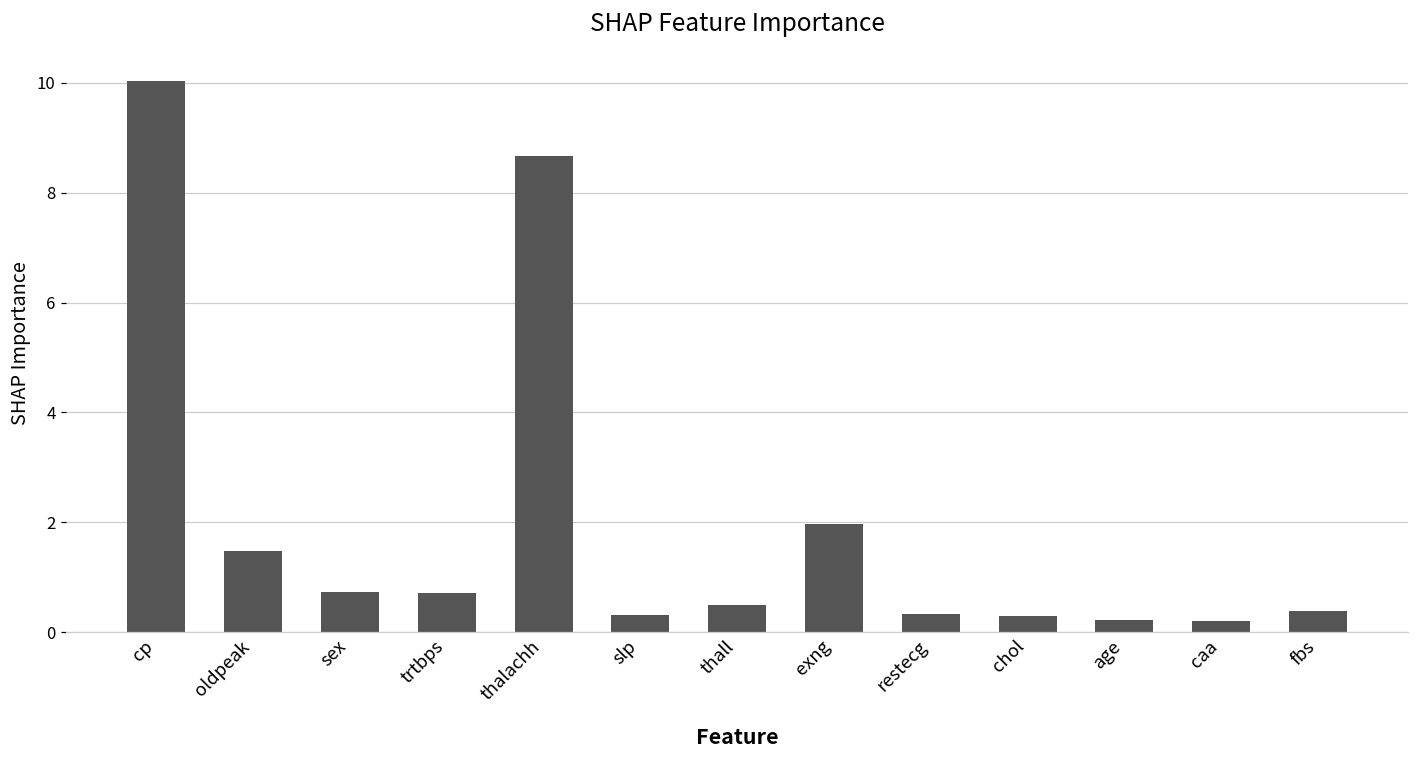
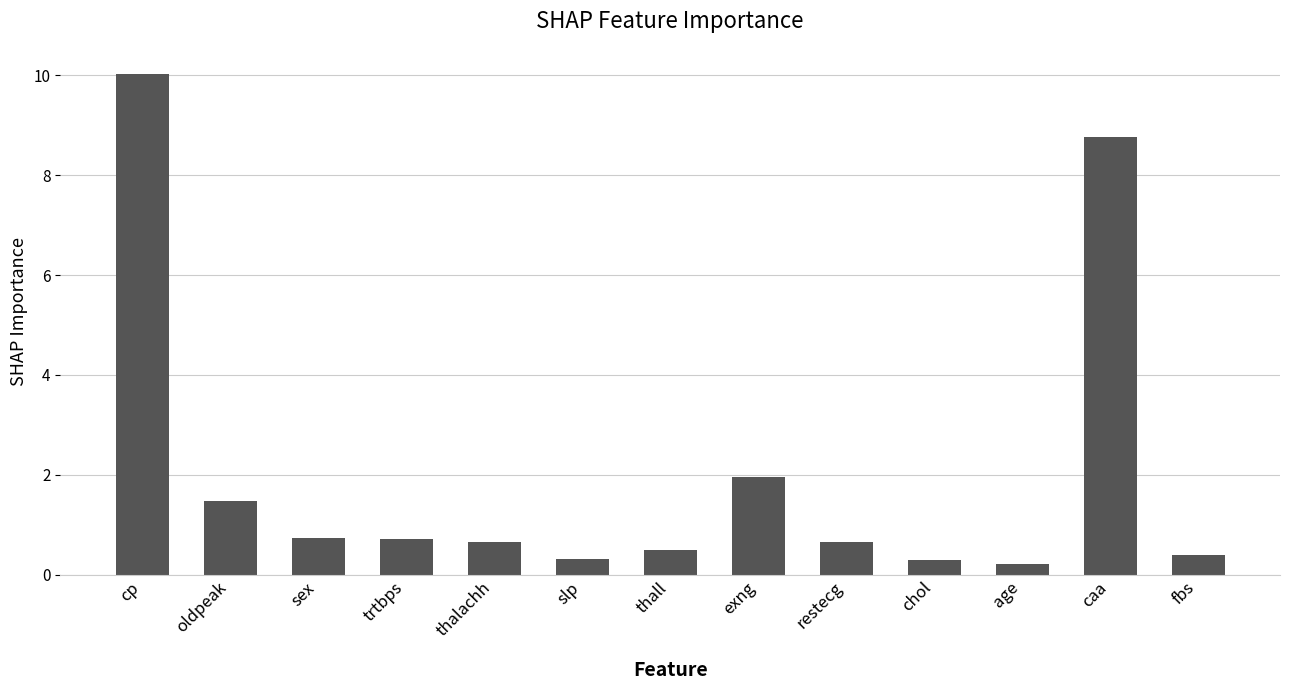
thalachh: 8.7 -> 0.7
restecg: 0.3 -> 0.6
caa: 0.2 -> 8.8
